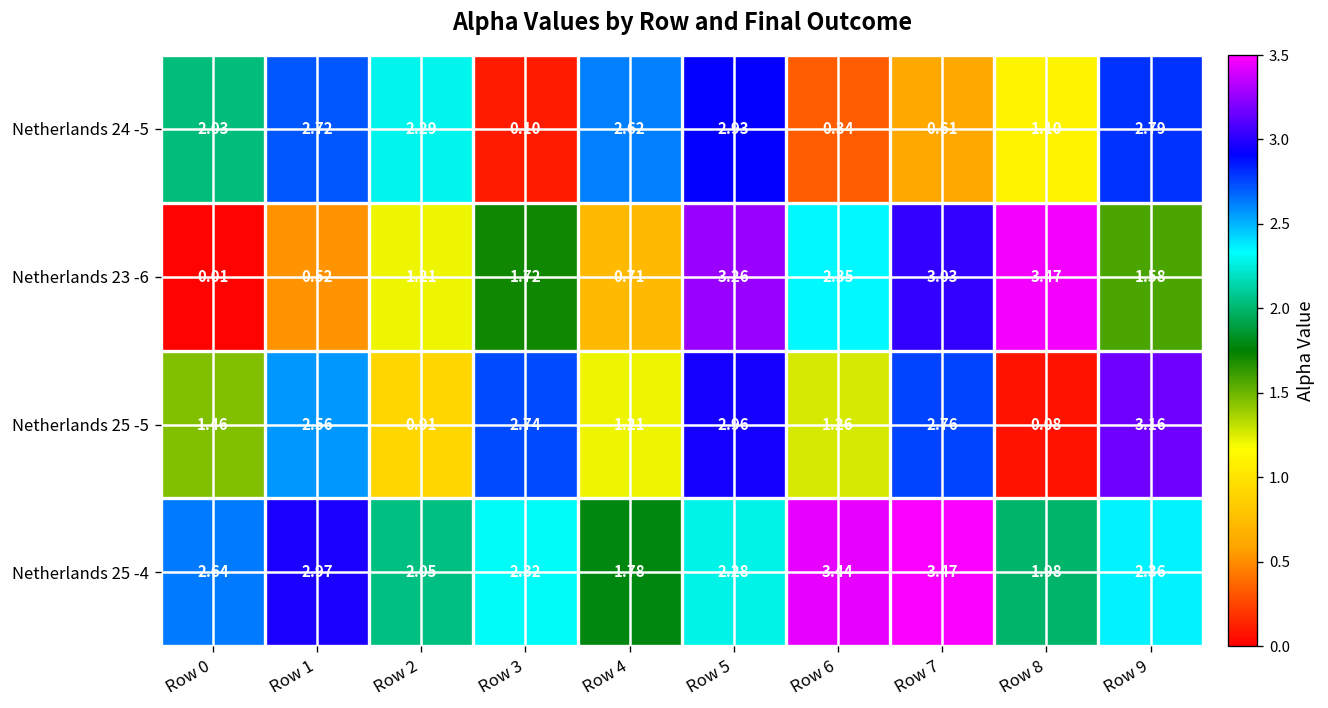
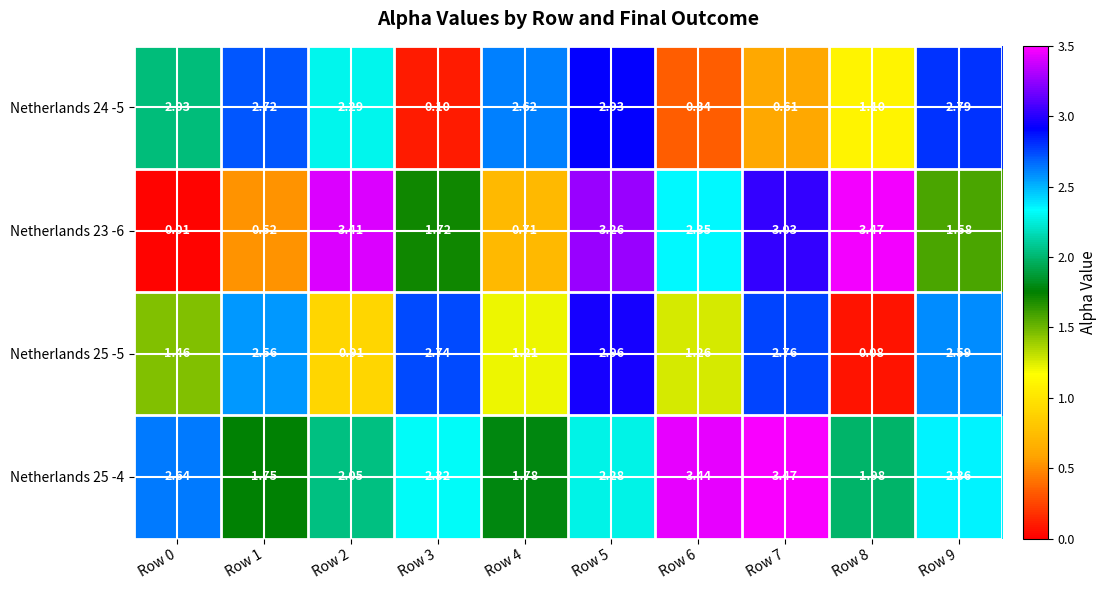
Netherlands 23 -6, Row 2: 1.21 -> 3.41
Netherlands 25 -5, Row 9: 3.16 -> 2.59
Netherlands 25 -4, Row 1: 2.97 -> 1.75
